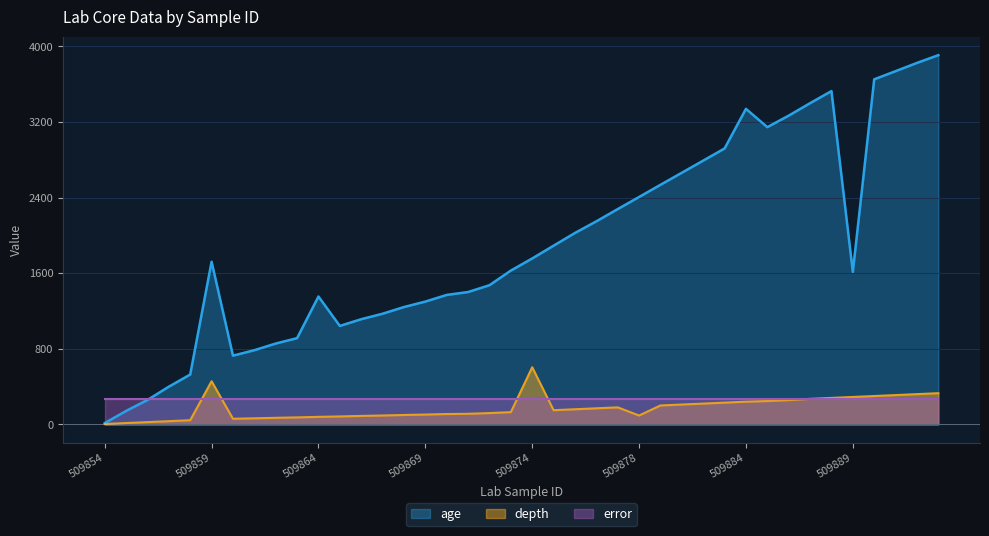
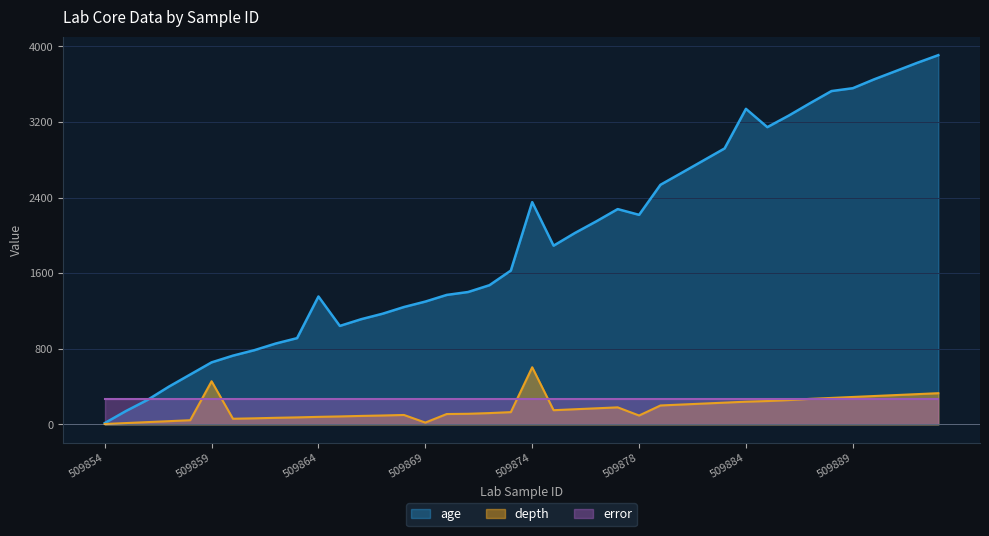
age, 509859: 1700 -> 700
depth, 509869: 100 -> 0
age, 509874: 1800 -> 2400
age, 509878: 2400 -> 2200
age, 509889: 1600 -> 3600
